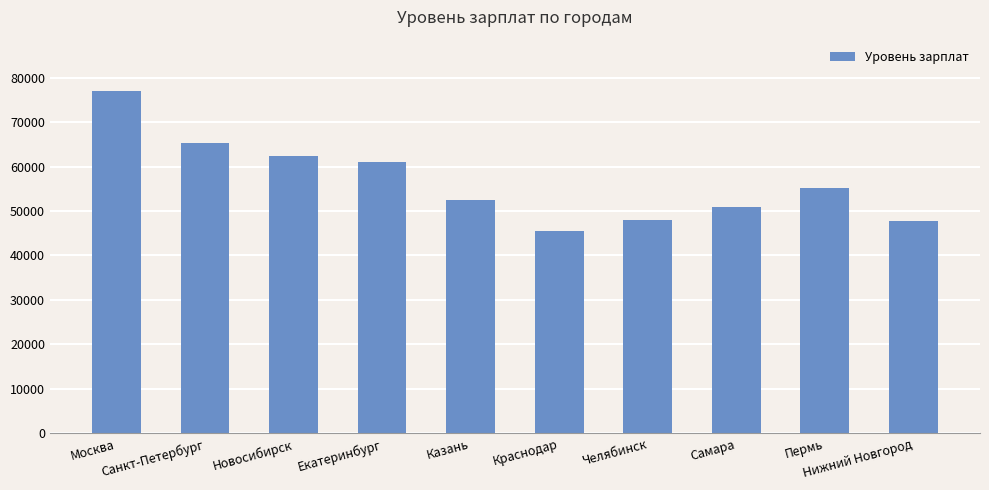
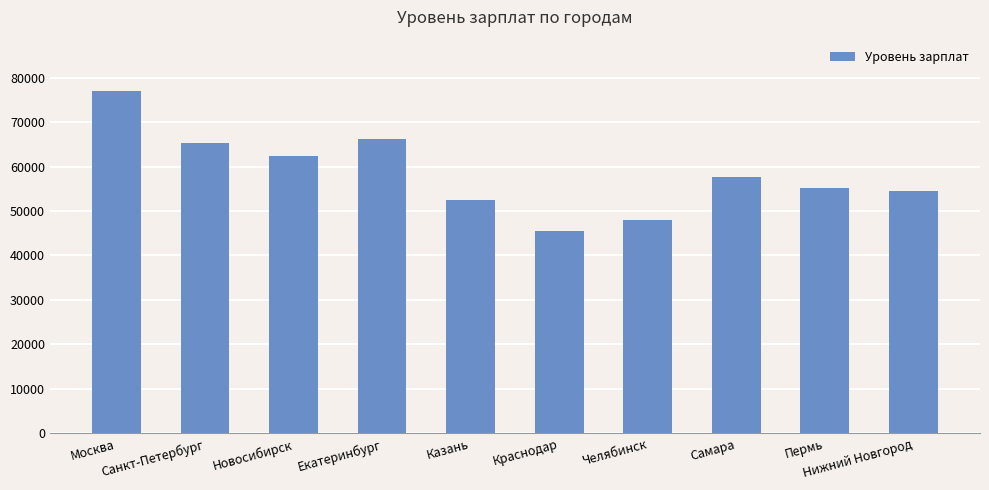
Екатеринбург: 61000 -> 66000
Самара: 51000 -> 58000
Нижний Новгород: 48000 -> 54000
